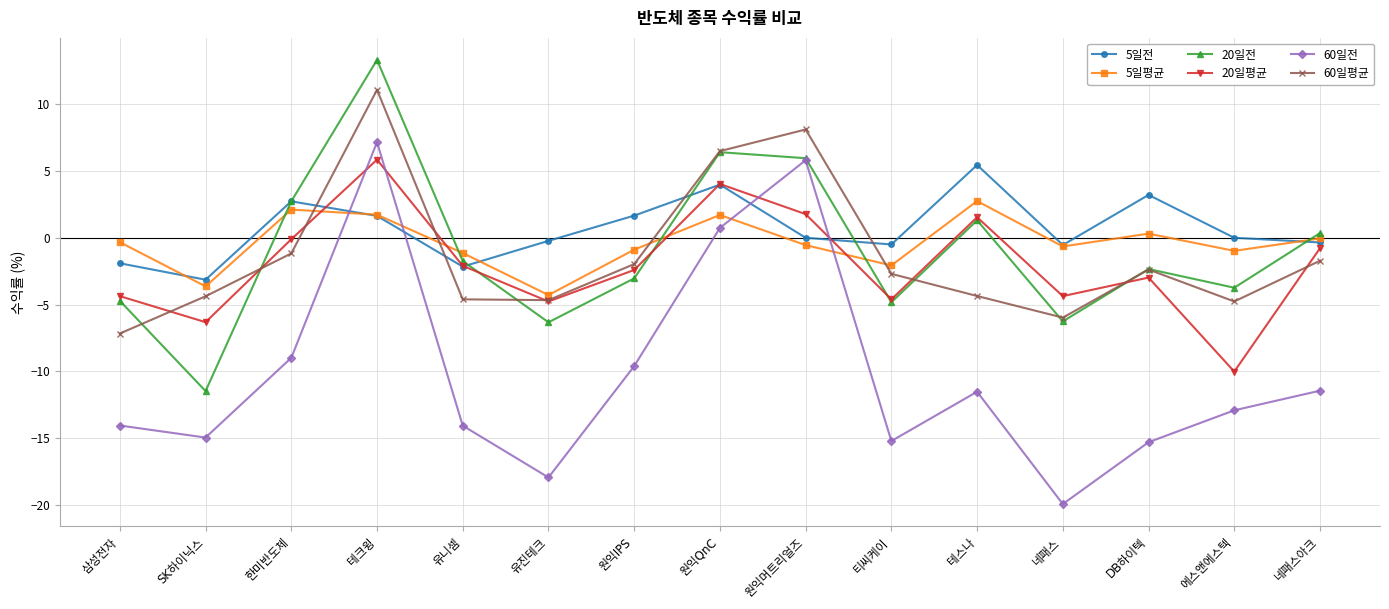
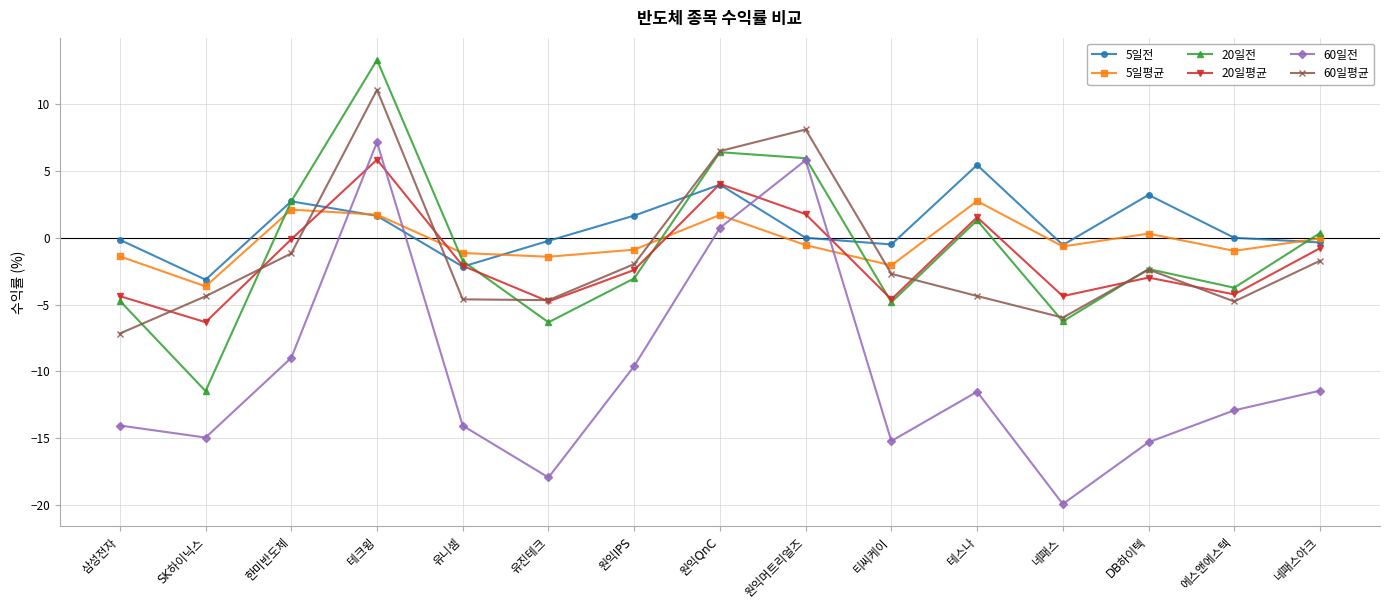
5일전, 삼성전자: -1.9 -> -0.2
5일평균, 삼성전자: -0.3 -> -1.4
5일평균, 유진테크: -4.3 -> -1.4
20일평균, 에스앤에스텍: -10.0 -> -4.2
